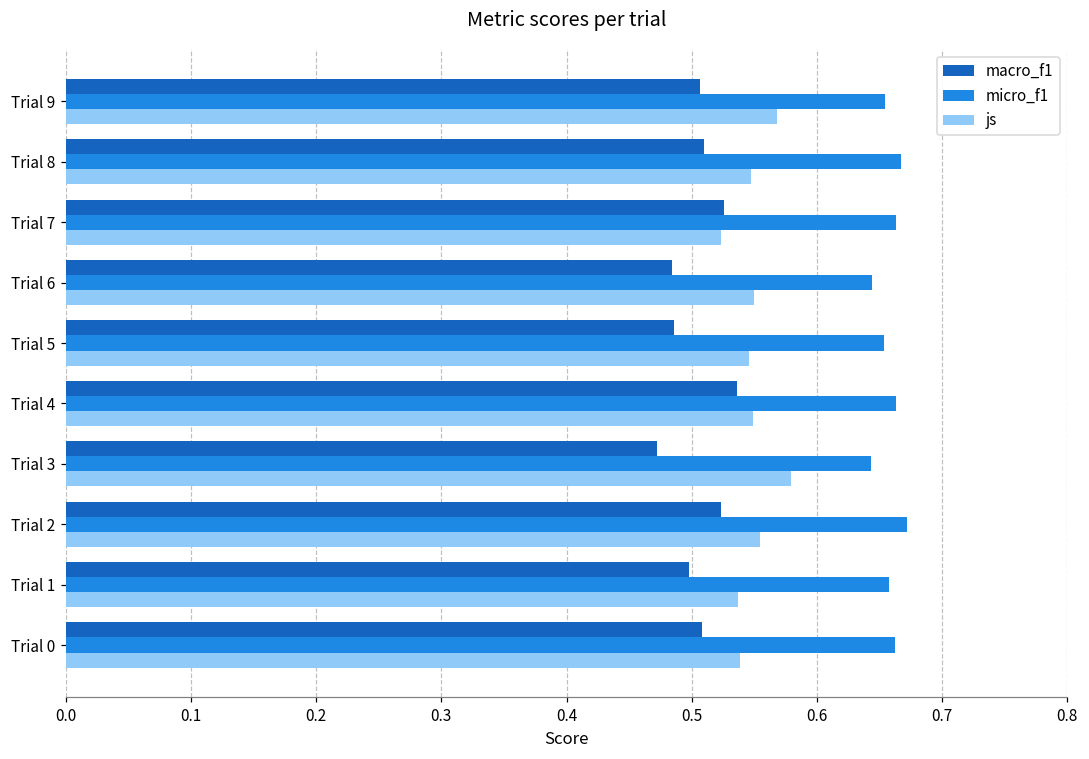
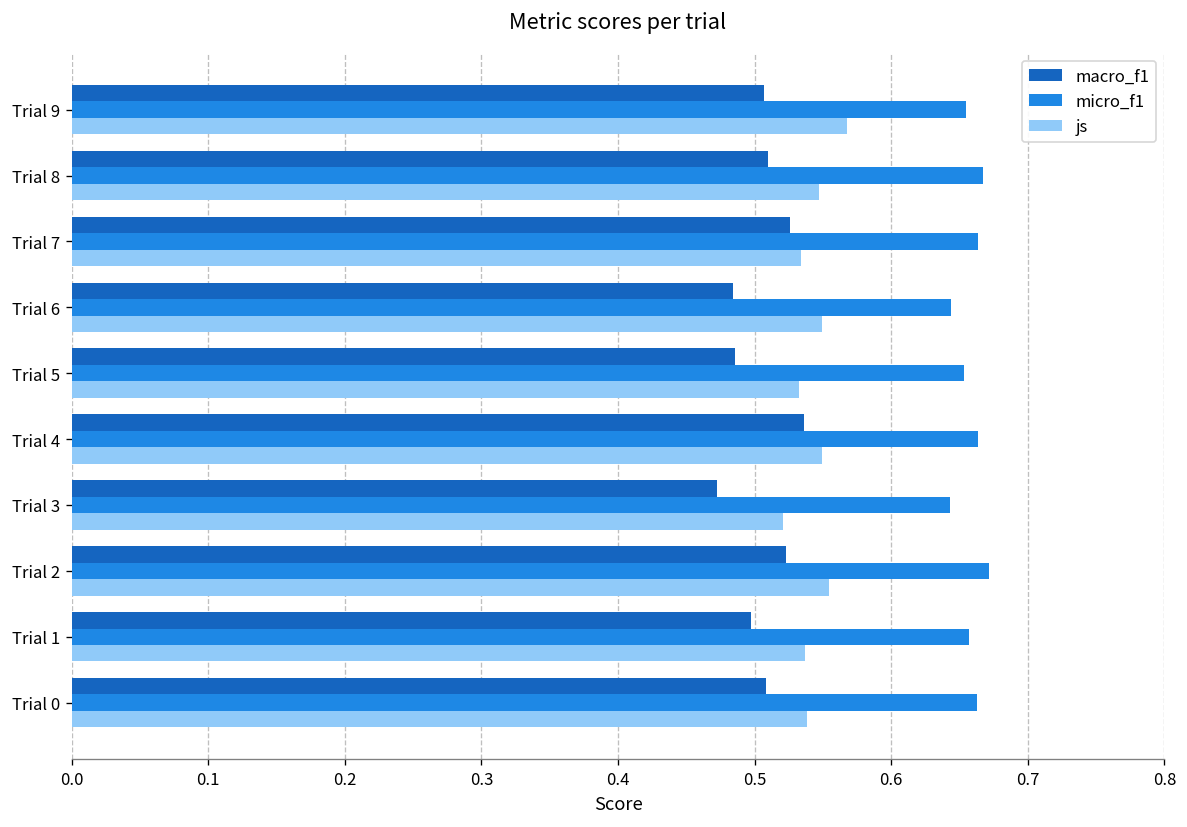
js, Trial 7: 0.523 -> 0.534
js, Trial 5: 0.546 -> 0.532
js, Trial 3: 0.580 -> 0.521
